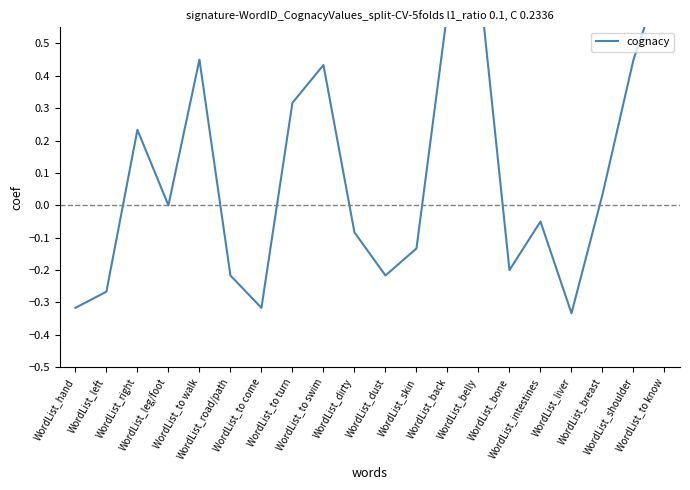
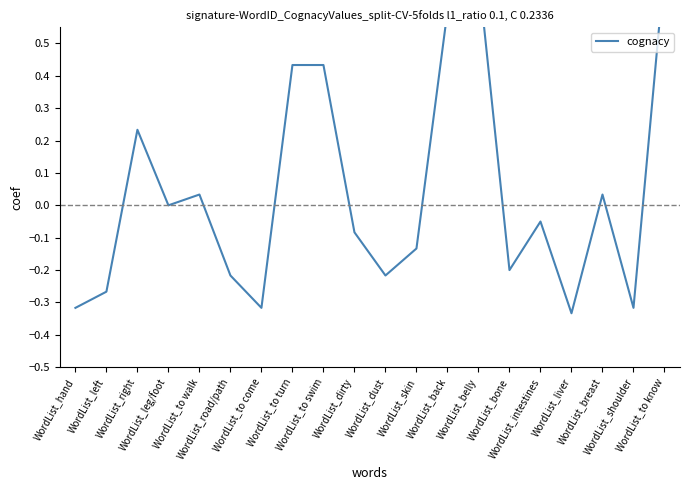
WordList_to walk: 0.45 -> 0.03
WordList_to turn: 0.32 -> 0.43
WordList_shoulder: 0.45 -> -0.32
